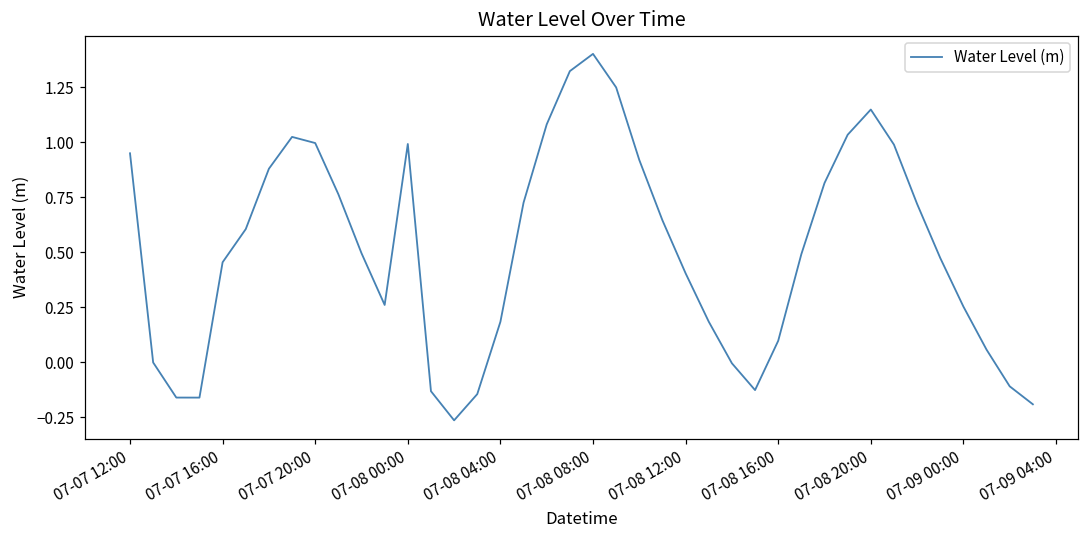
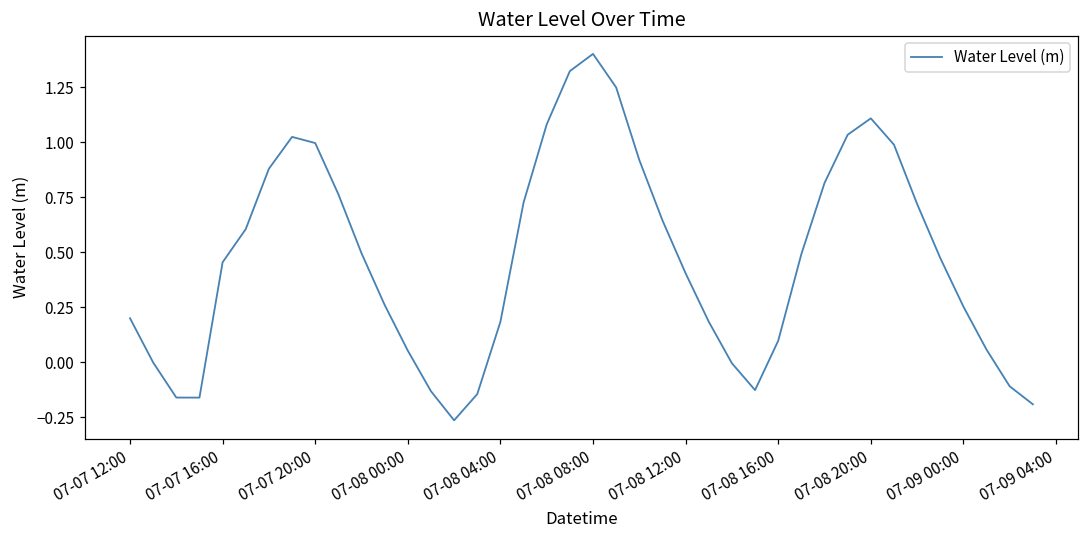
07-07 12:00: 0.95 -> 0.20
07-08 00:00: 0.99 -> 0.05
07-08 20:00: 1.15 -> 1.11
